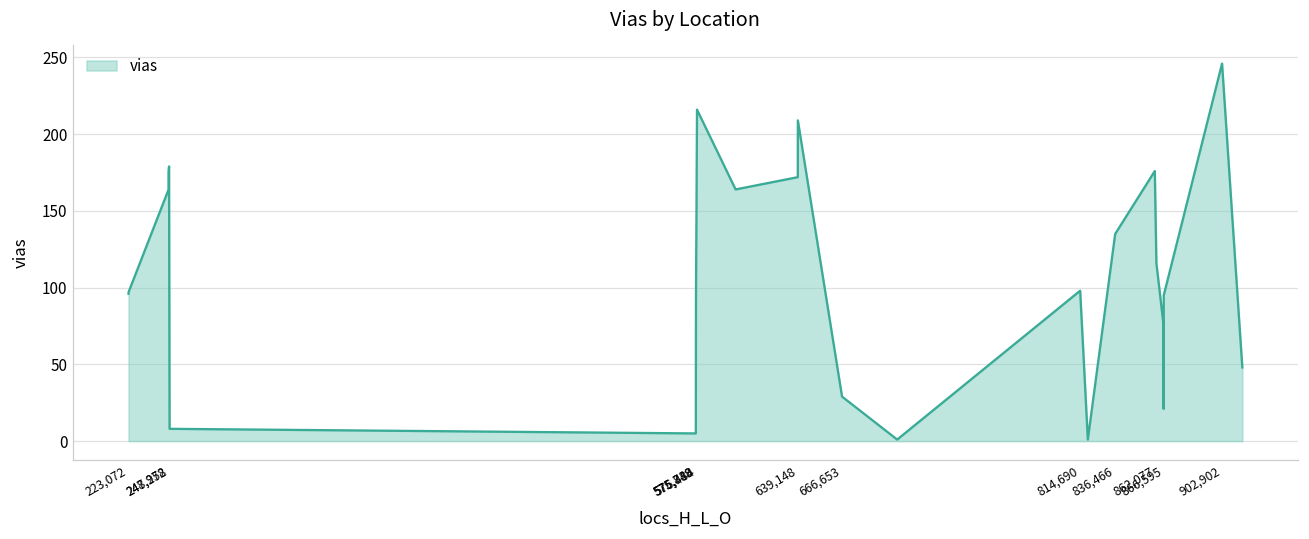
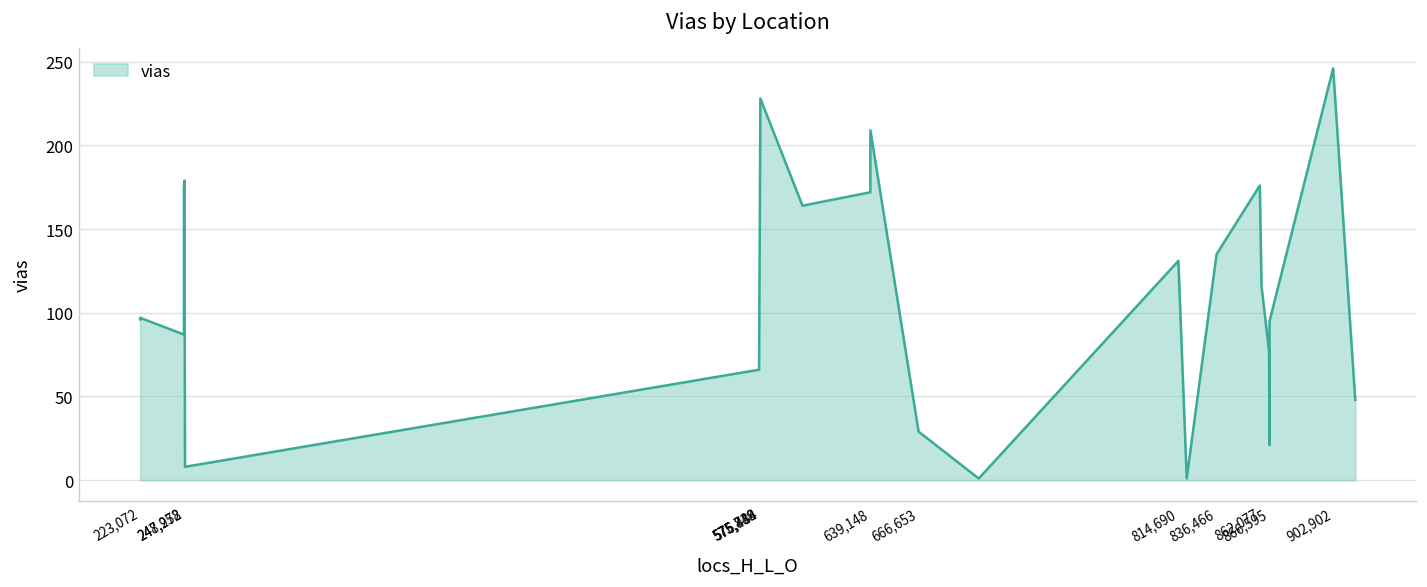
247,972: 164 -> 87
575,749: 5 -> 66
576,484: 216 -> 228
814,690: 98 -> 131
